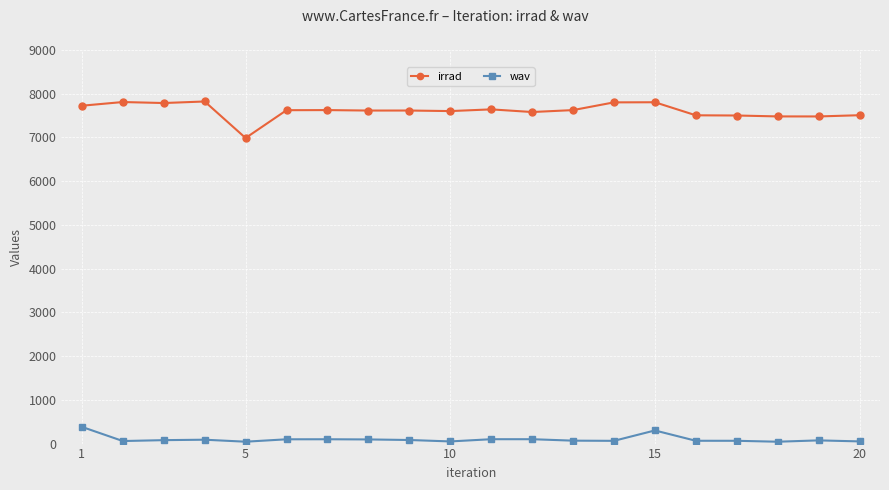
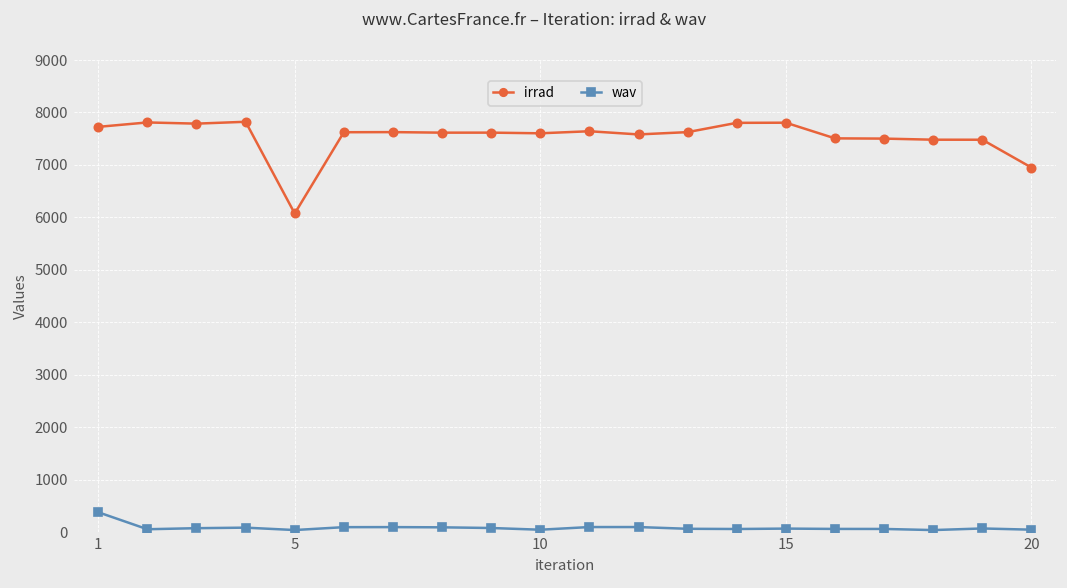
irrad, 5: 7000 -> 6100
wav, 15: 300 -> 100
irrad, 20: 7500 -> 7000
